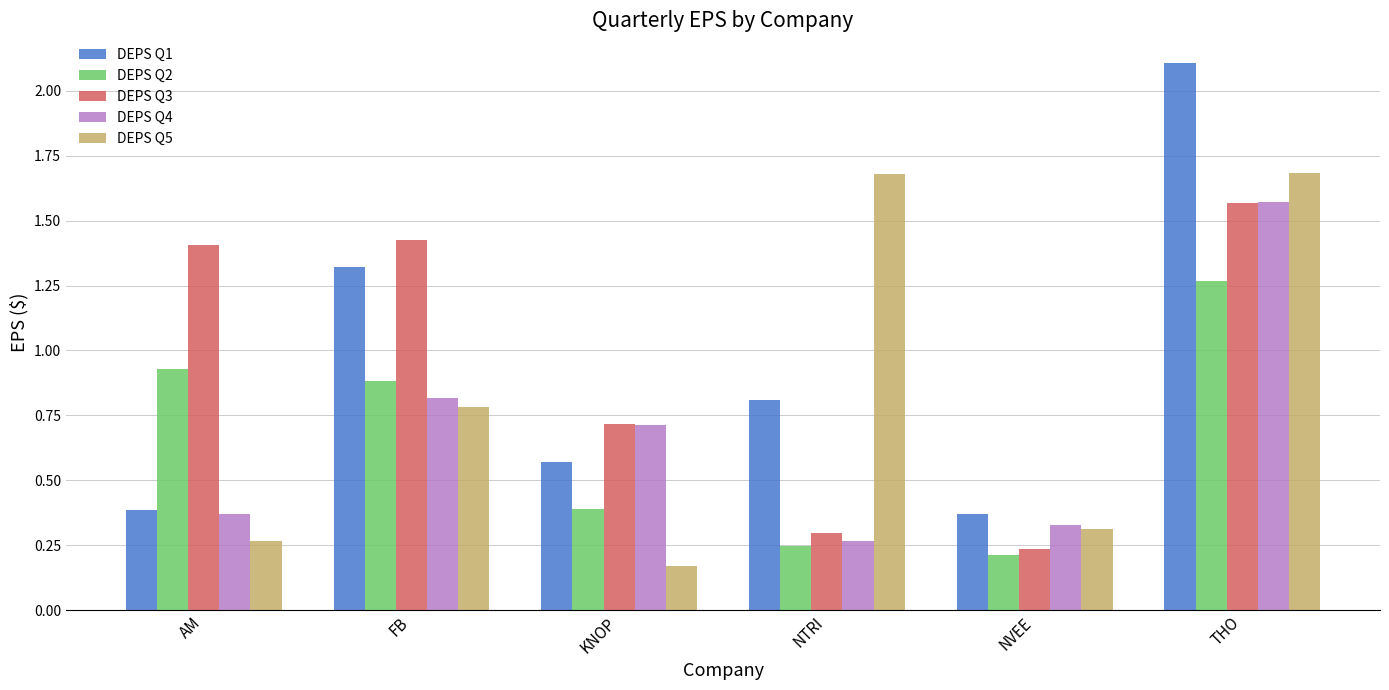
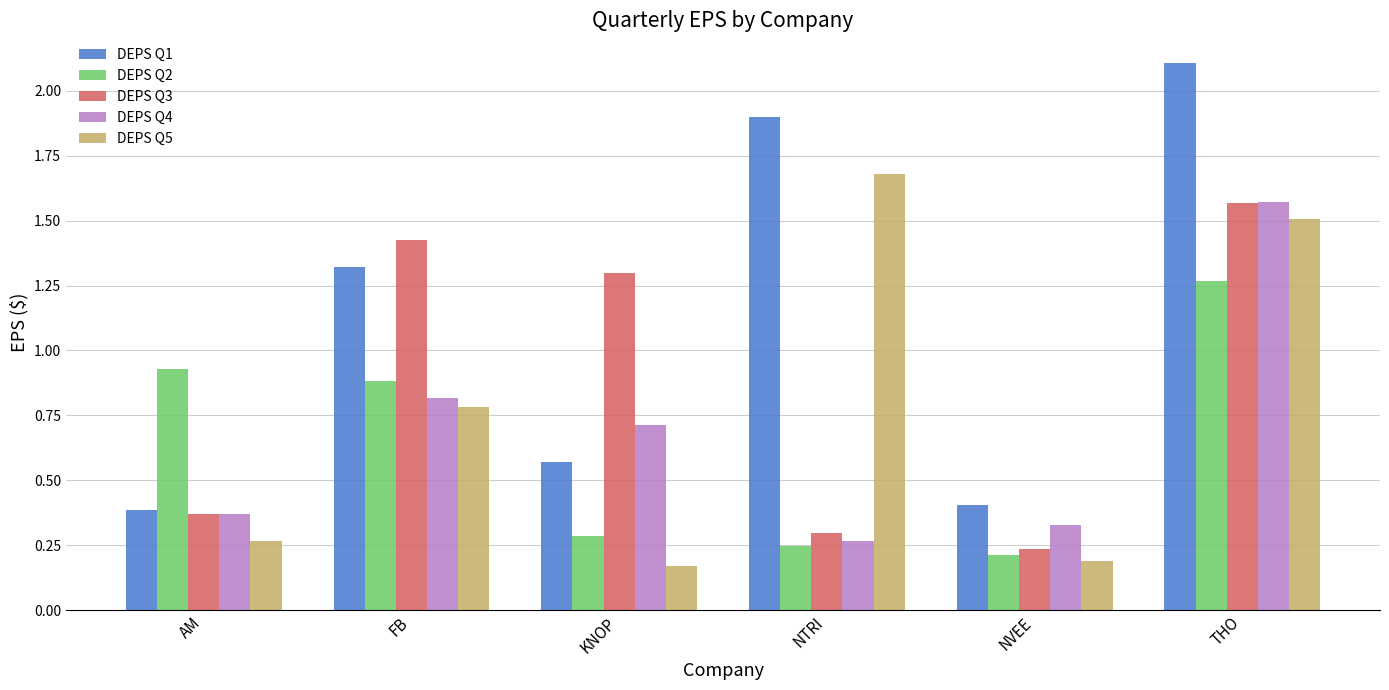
DEPS Q3, AM: 1.41 -> 0.37
DEPS Q2, KNOP: 0.39 -> 0.28
DEPS Q3, KNOP: 0.72 -> 1.30
DEPS Q1, NTRI: 0.81 -> 1.90
DEPS Q1, NVEE: 0.37 -> 0.40
DEPS Q5, NVEE: 0.31 -> 0.19
DEPS Q5, THO: 1.68 -> 1.51
